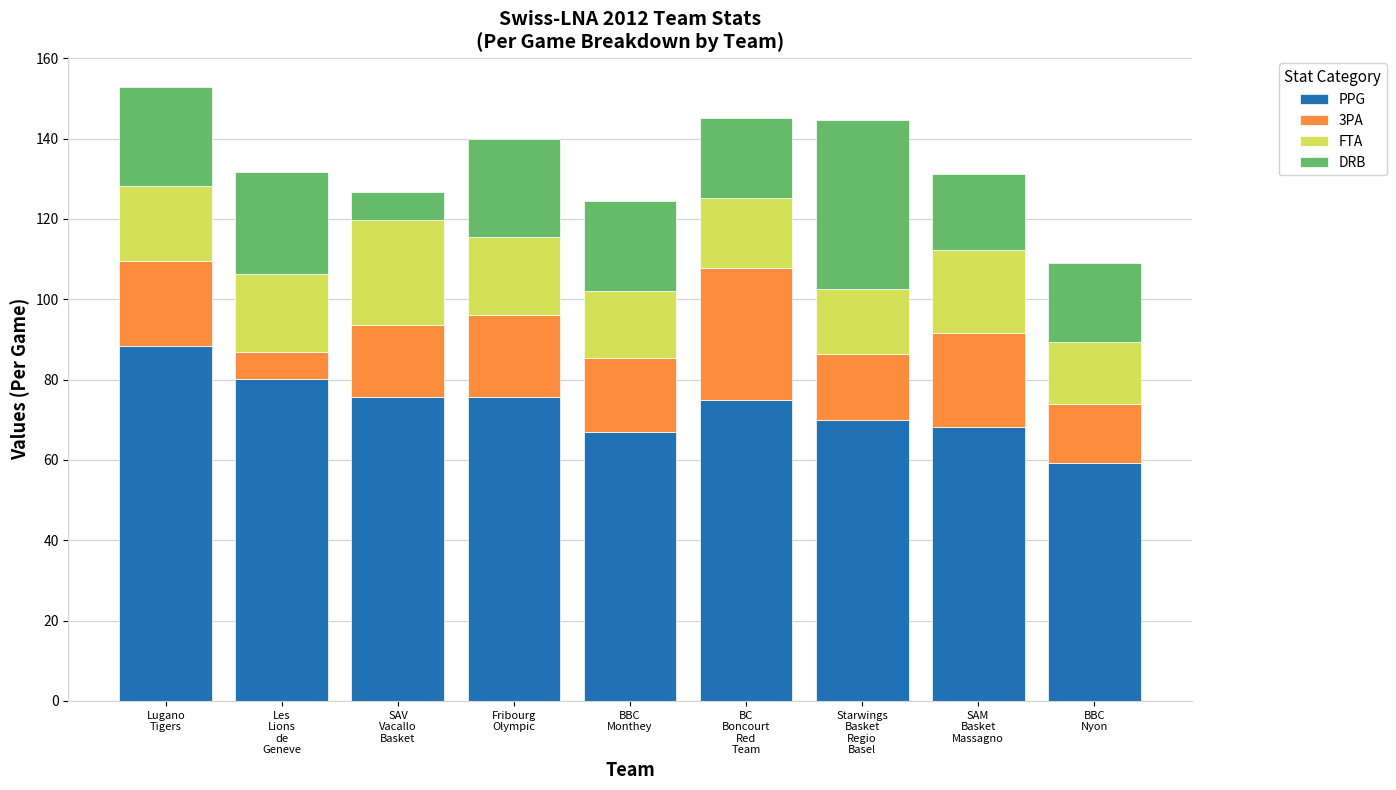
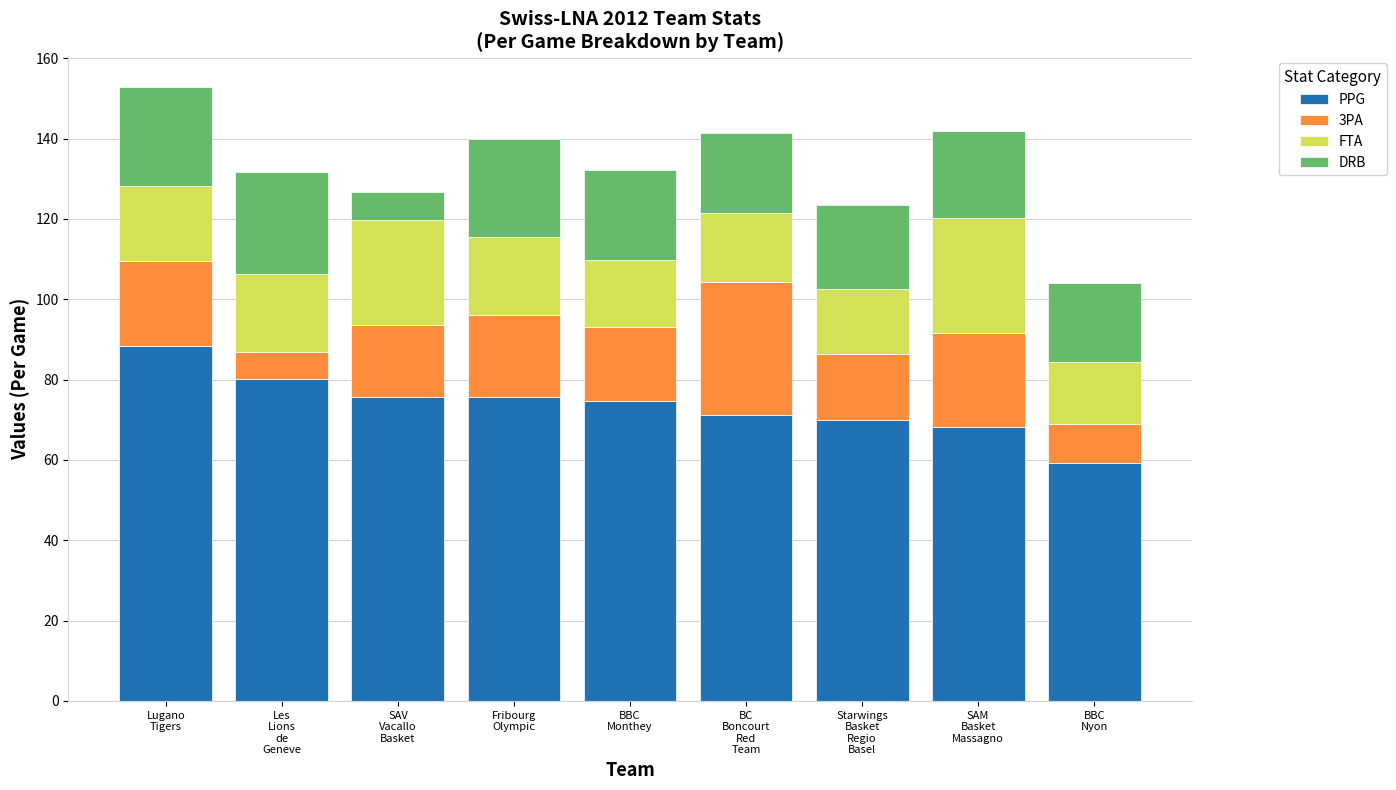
PPG, BBC Monthey: 67 -> 75
PPG, BC Boncourt Red Team: 75 -> 71
DRB, Starwings Basket Regio Basel: 42 -> 21
FTA, SAM Basket Massagno: 21 -> 29
DRB, SAM Basket Massagno: 19 -> 22
3PA, BBC Nyon: 15 -> 10
